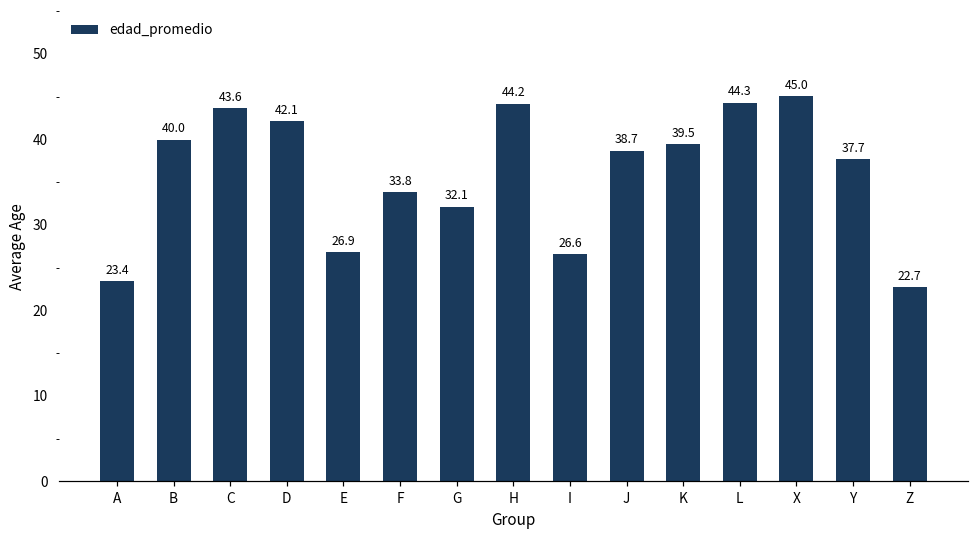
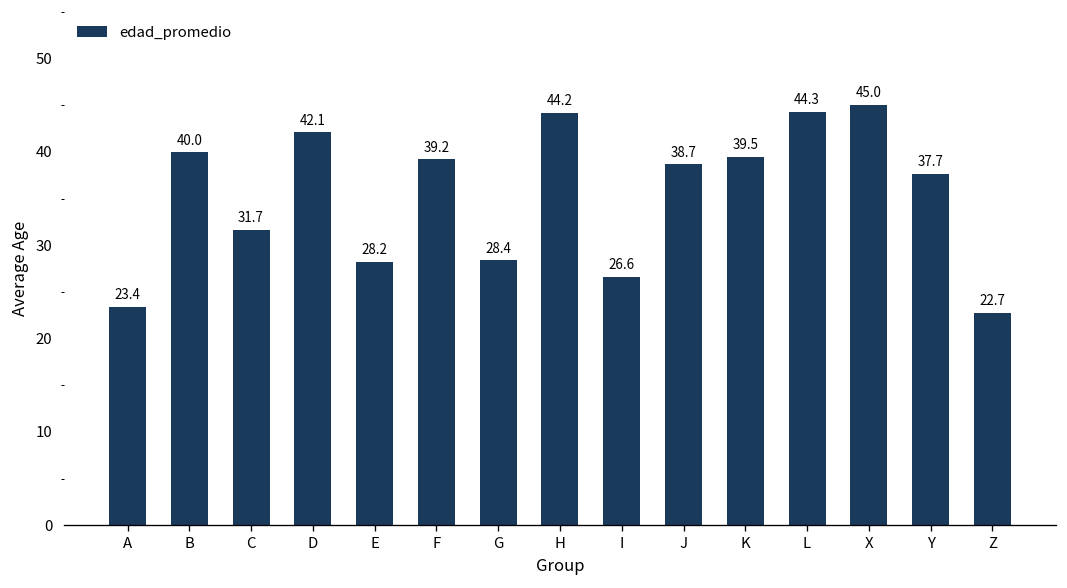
C: 43.6 -> 31.7
E: 26.9 -> 28.2
F: 33.8 -> 39.2
G: 32.1 -> 28.4
